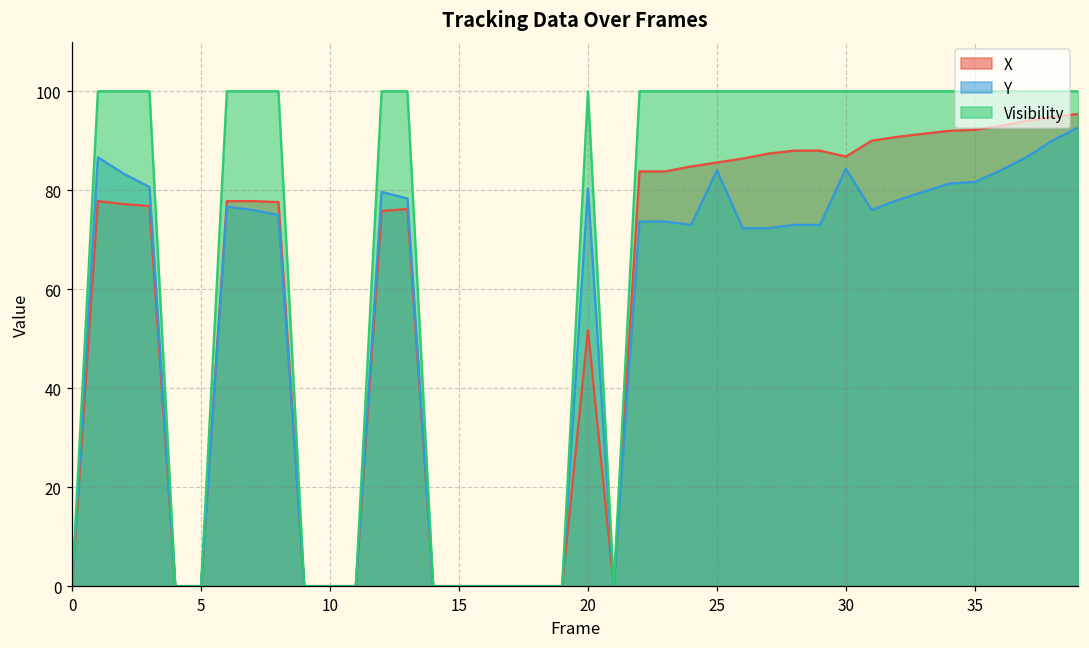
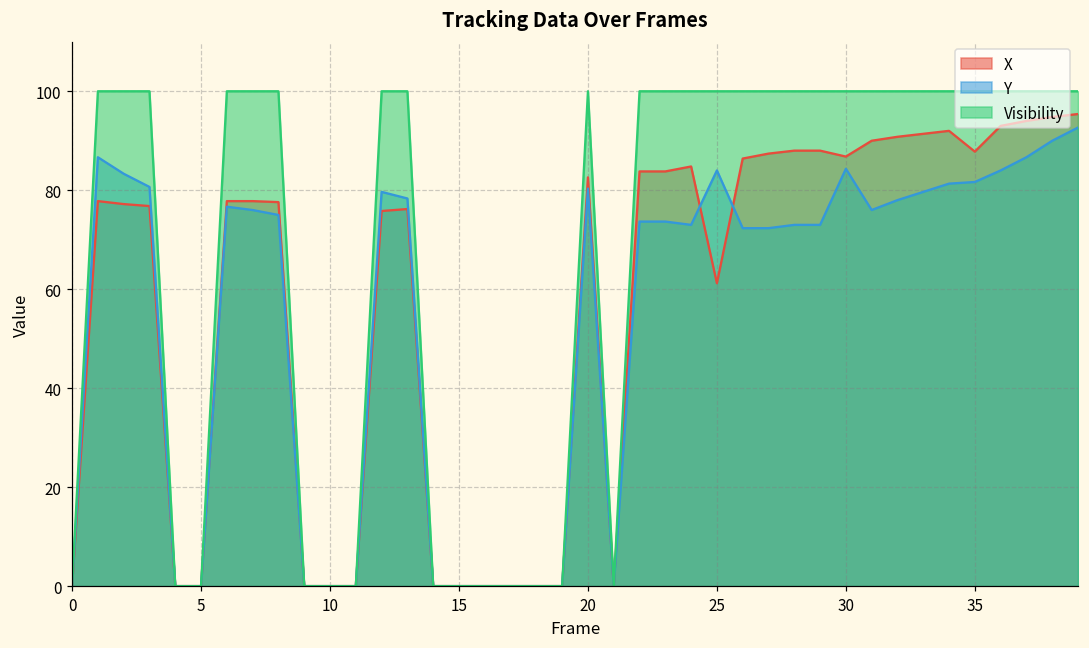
X, 20: 52 -> 83
X, 25: 86 -> 61
X, 35: 92 -> 88
